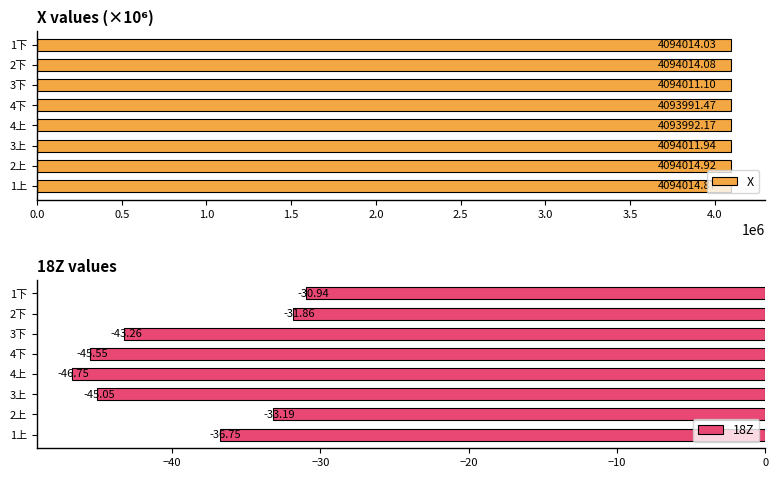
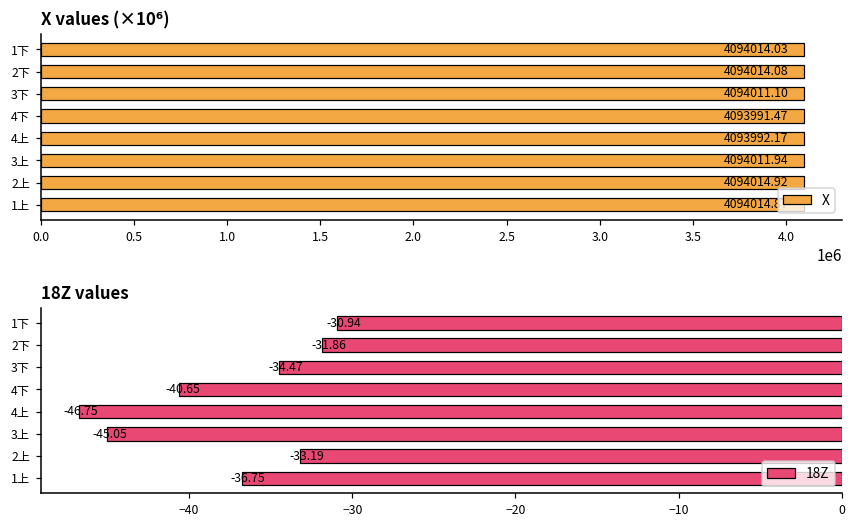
18Z values, 3下: -43.26 -> -34.47
18Z values, 4下: -45.55 -> -40.65
